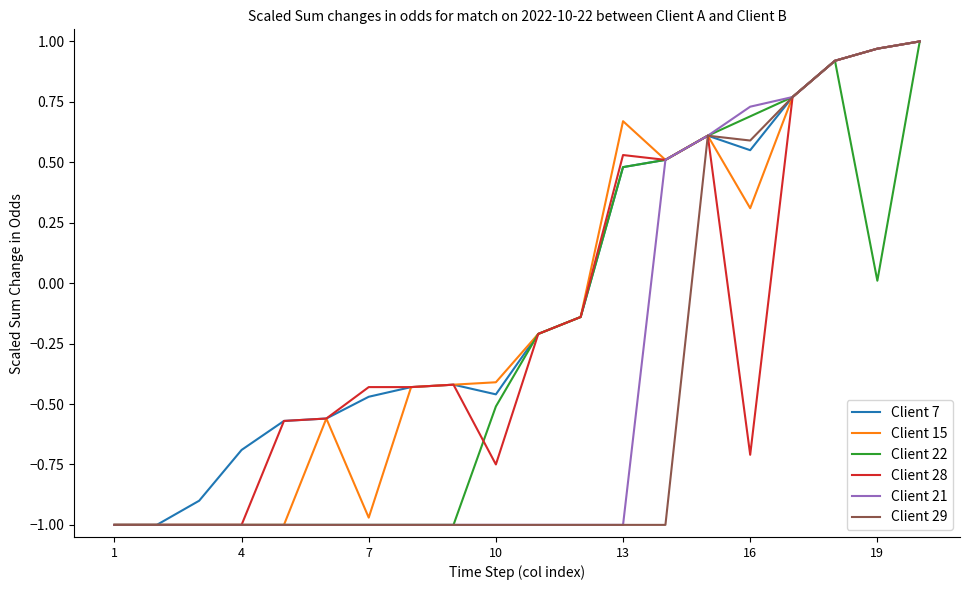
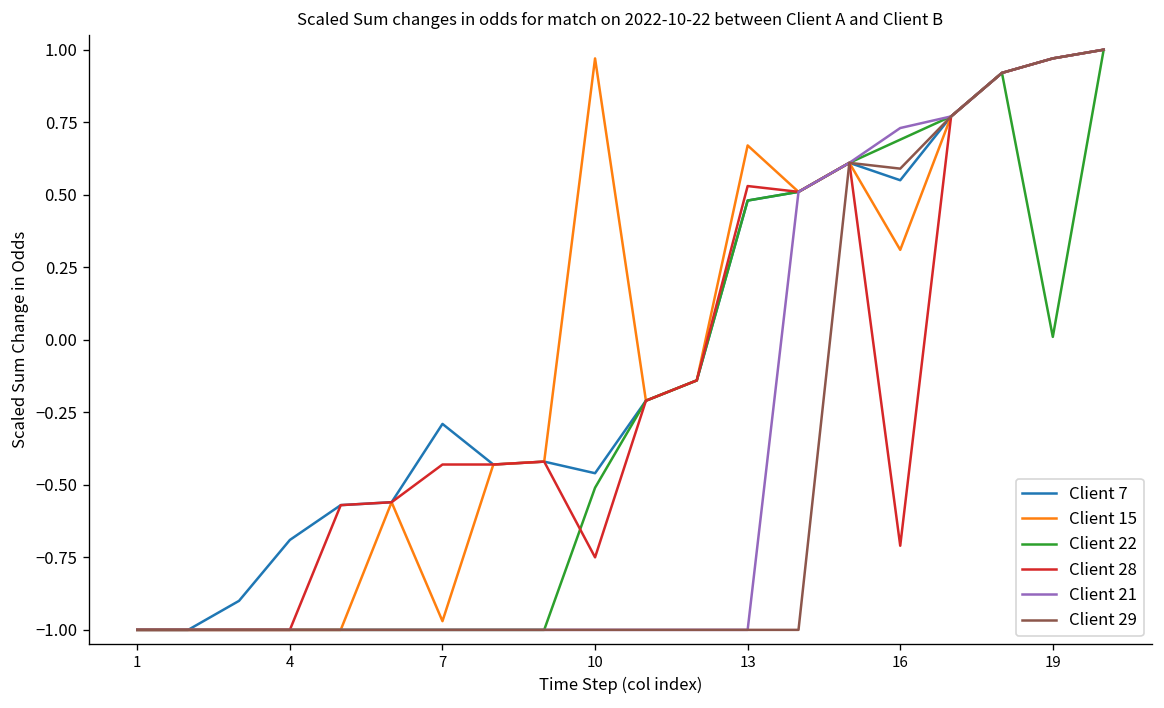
Client 7, 7: -0.47 -> -0.29
Client 15, 10: -0.41 -> 0.97
